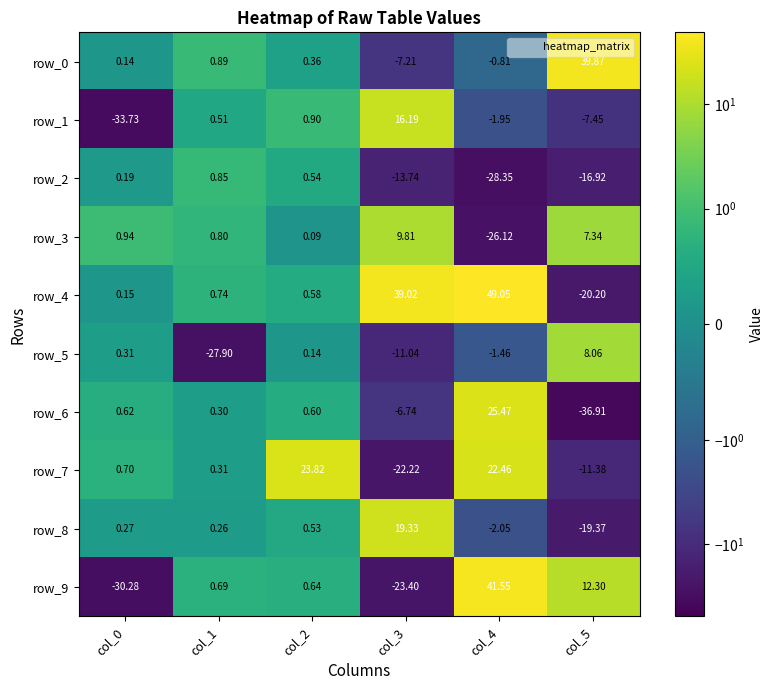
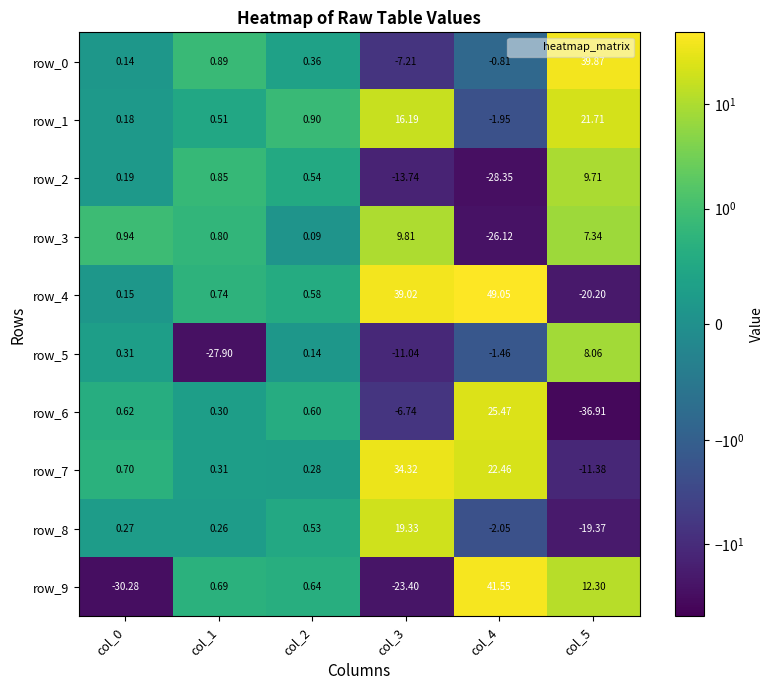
row_1, col_0: -33.73 -> 0.18
row_1, col_5: -7.45 -> 21.71
row_2, col_5: -16.92 -> 9.71
row_7, col_2: 23.82 -> 0.28
row_7, col_3: -22.22 -> 34.32
